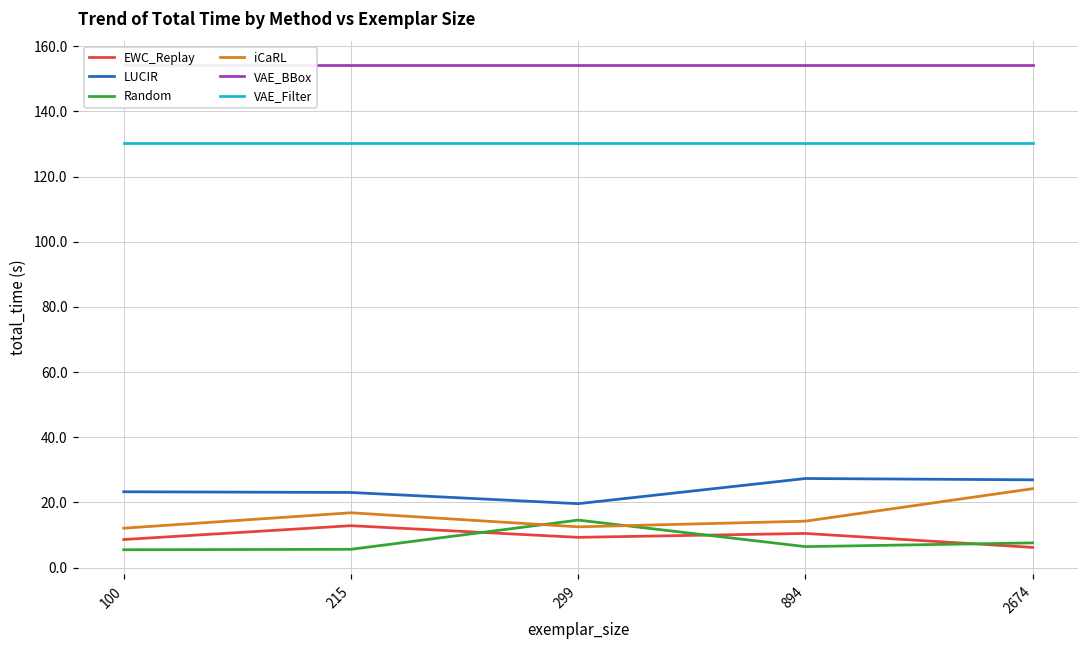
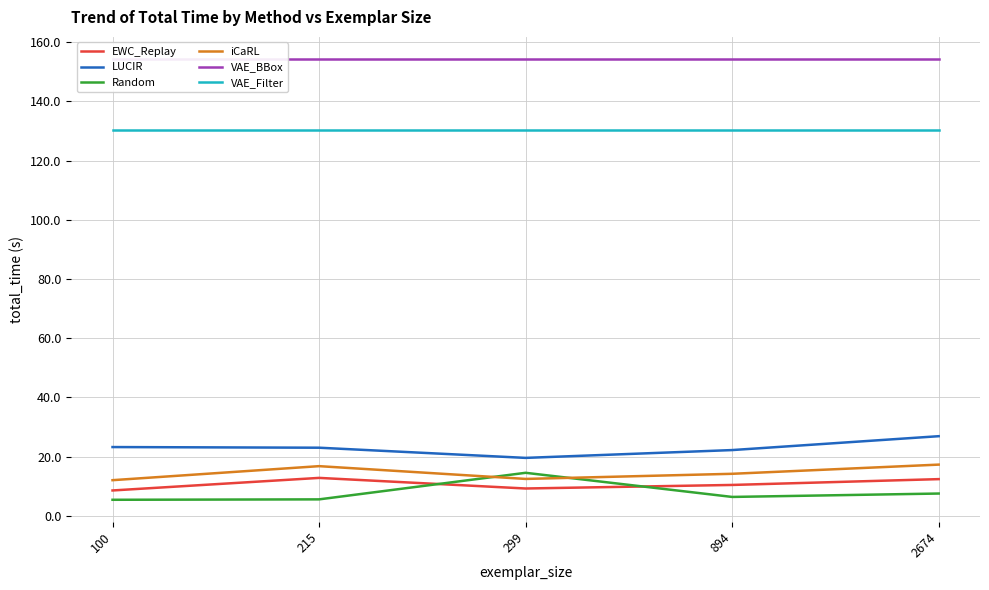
LUCIR, 894: 27 -> 22
EWC_Replay, 2674: 6 -> 12
iCaRL, 2674: 24 -> 17
